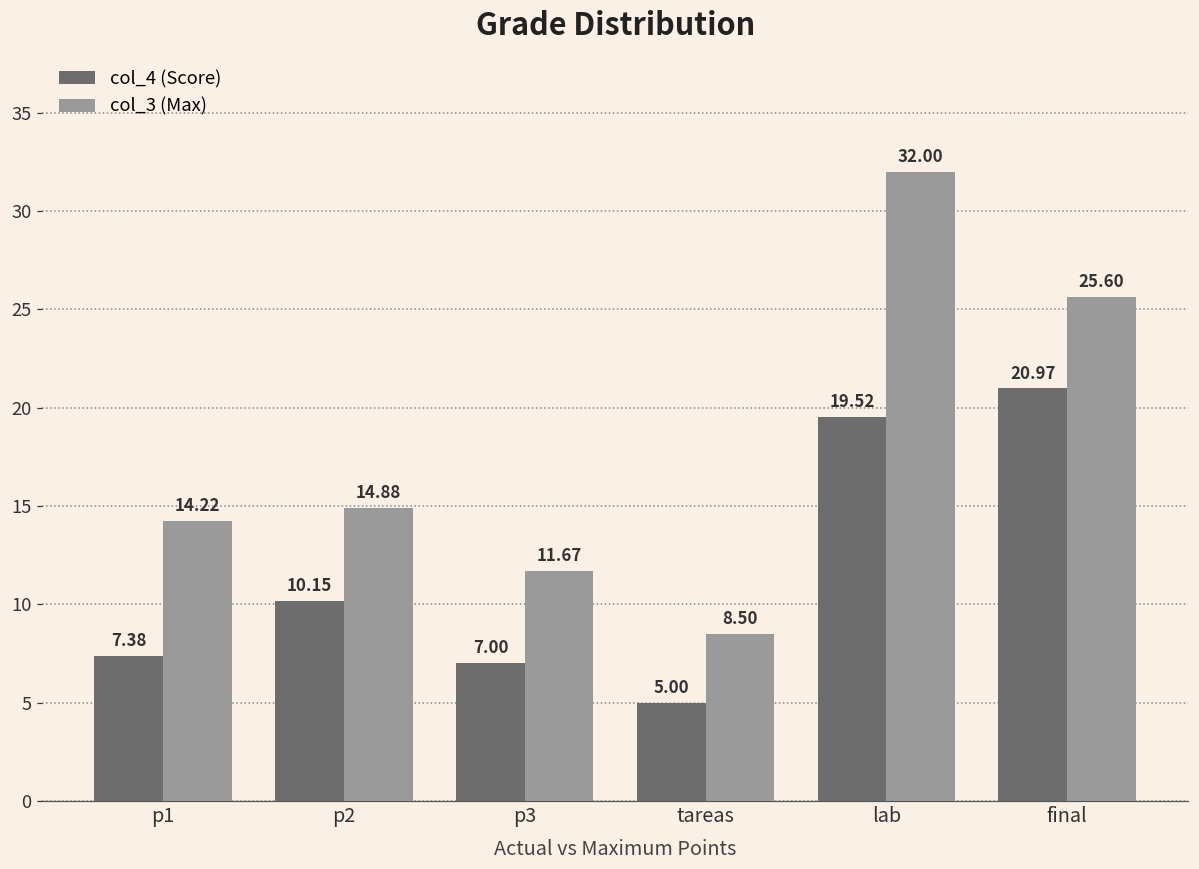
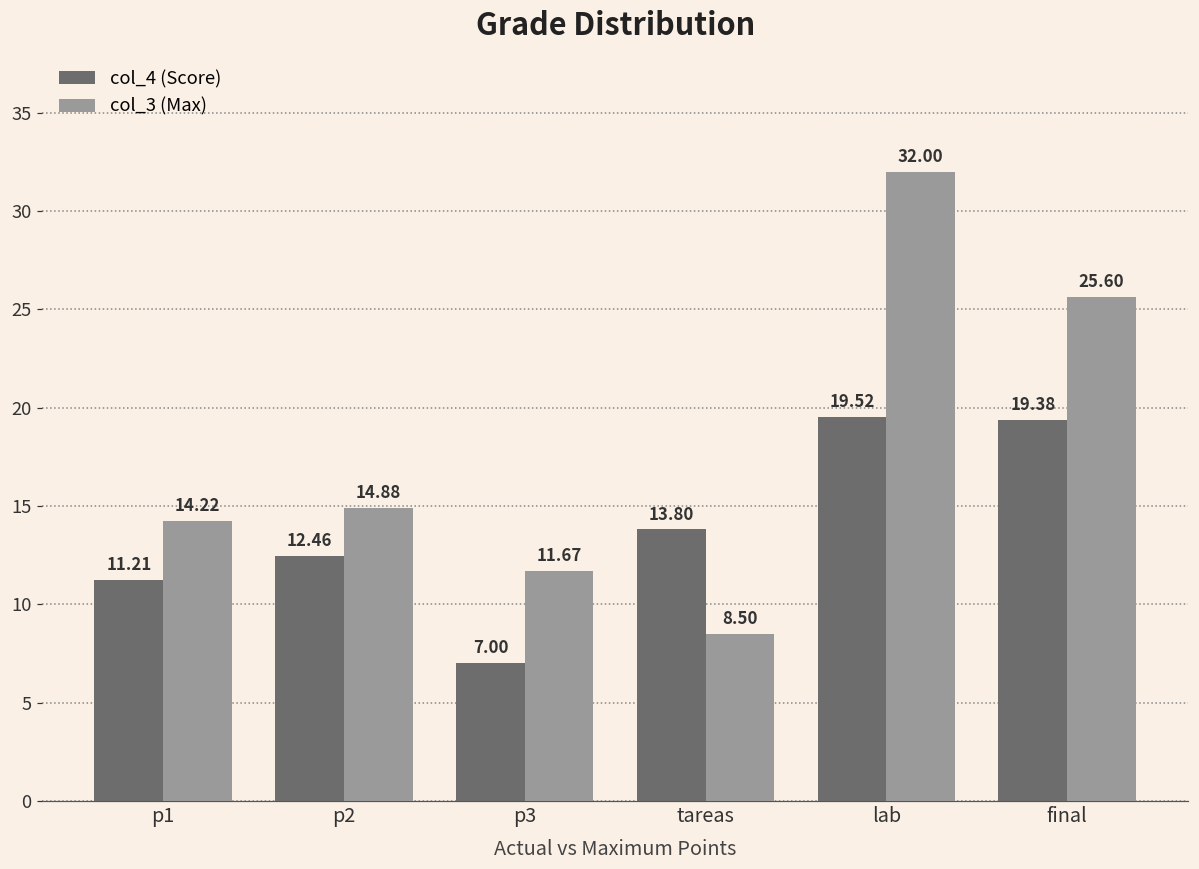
col_4 (Score), p1: 7.38 -> 11.21
col_4 (Score), p2: 10.15 -> 12.46
col_4 (Score), tareas: 5.00 -> 13.80
col_4 (Score), final: 20.97 -> 19.38
